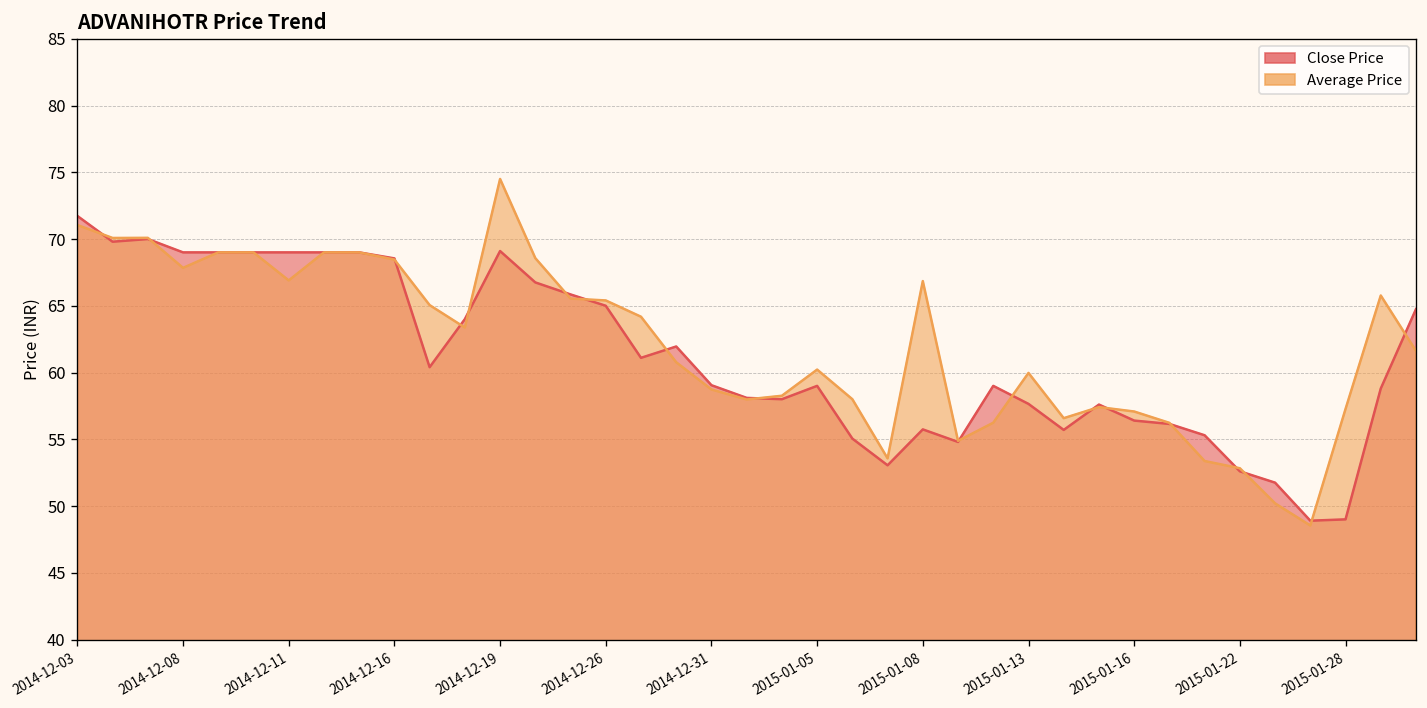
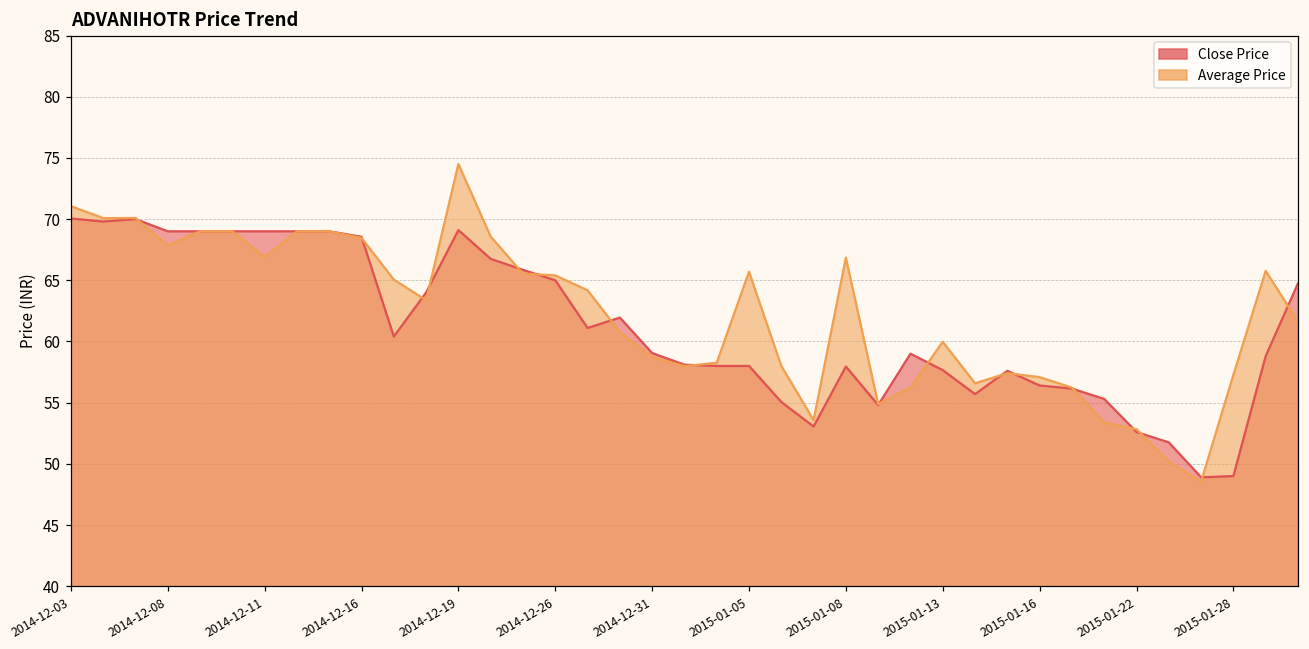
Close Price, 2014-12-03: 71.7 -> 70.1
Close Price, 2015-01-05: 59 -> 58
Average Price, 2015-01-05: 60.2 -> 65.7
Close Price, 2015-01-08: 55.7 -> 58.0
